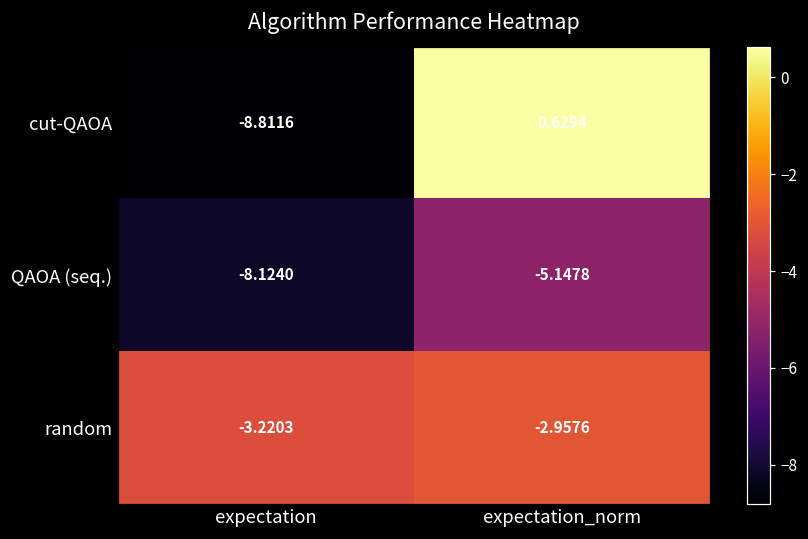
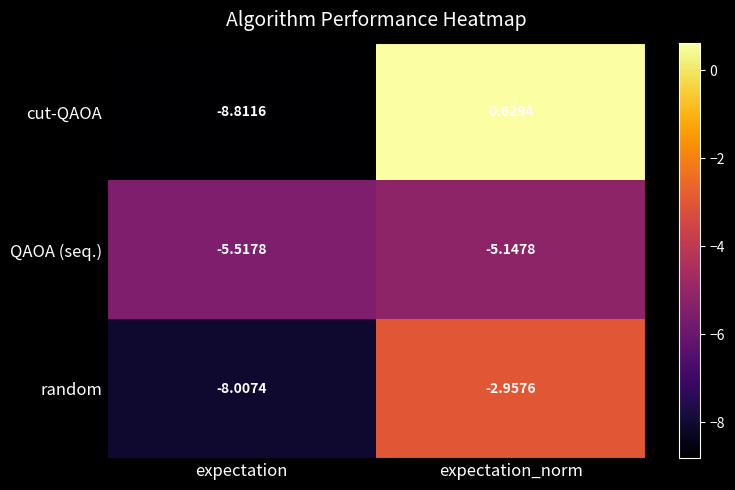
QAOA (seq.), expectation: -8.1240 -> -5.5178
random, expectation: -3.2203 -> -8.0074
